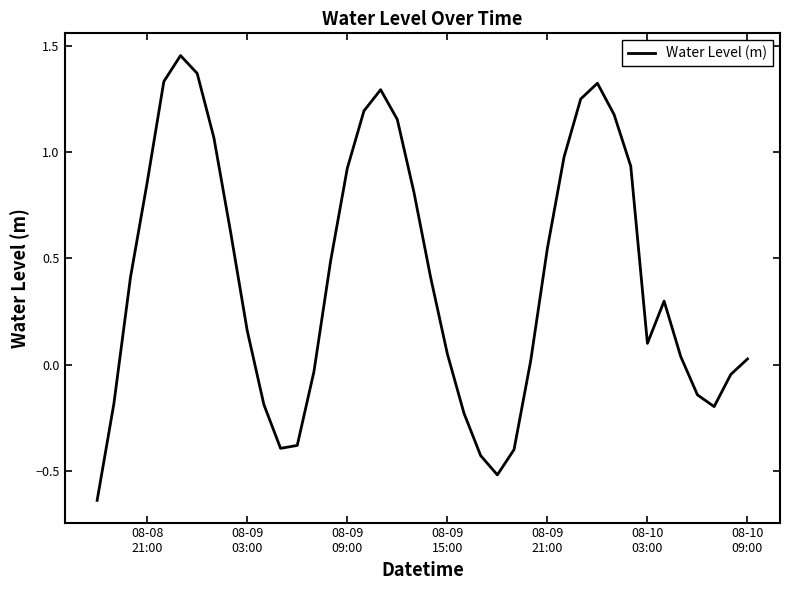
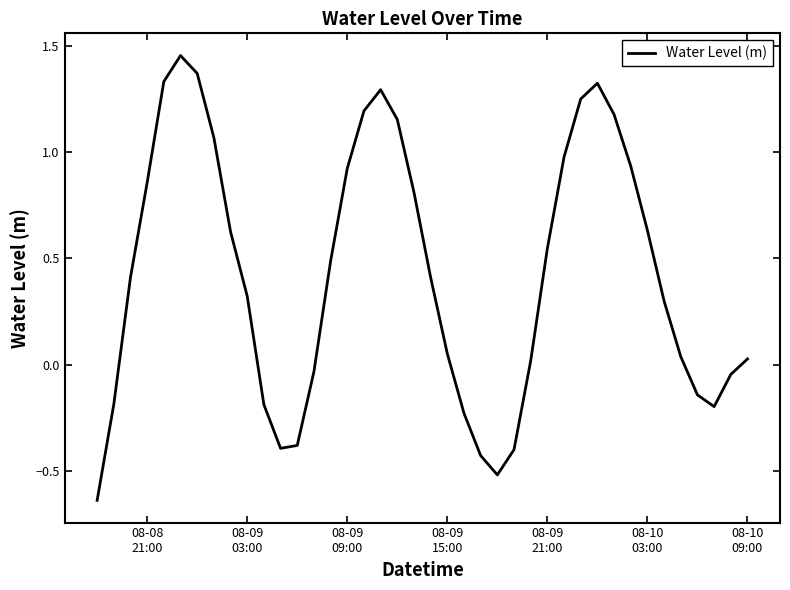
08-09 03:00: 0.16 -> 0.32
08-10 03:00: 0.10 -> 0.63
